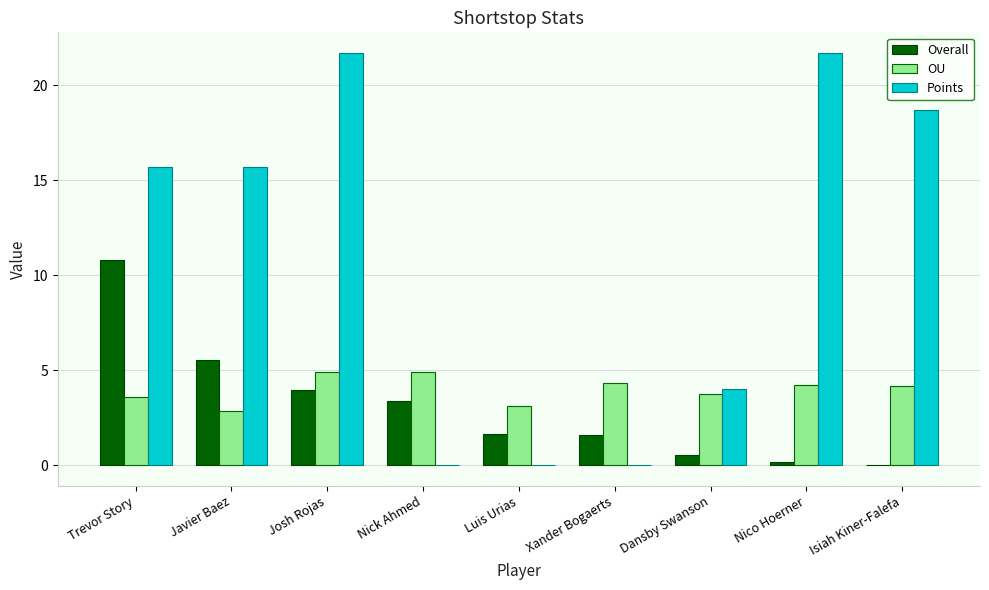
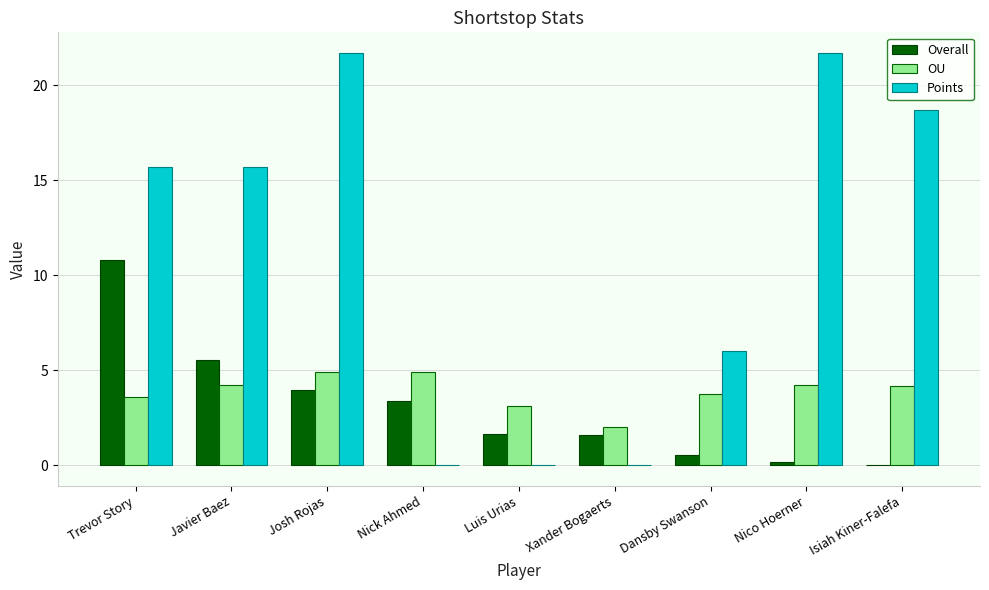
OU, Javier Baez: 2.8 -> 4.2
OU, Xander Bogaerts: 4.3 -> 2.0
Points, Dansby Swanson: 4 -> 6
